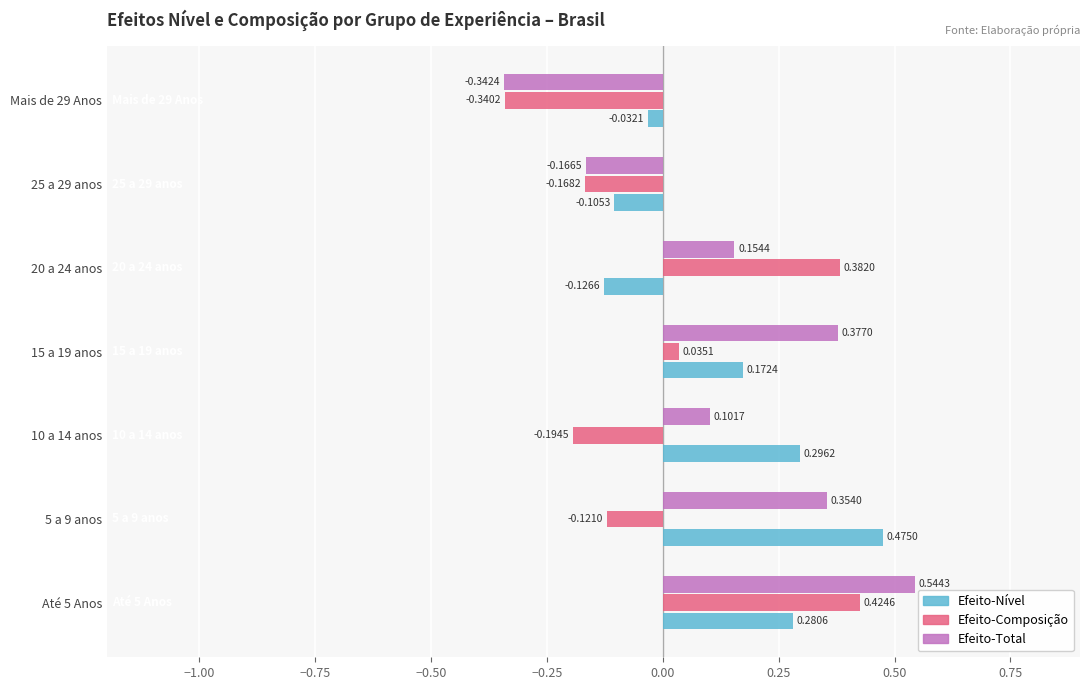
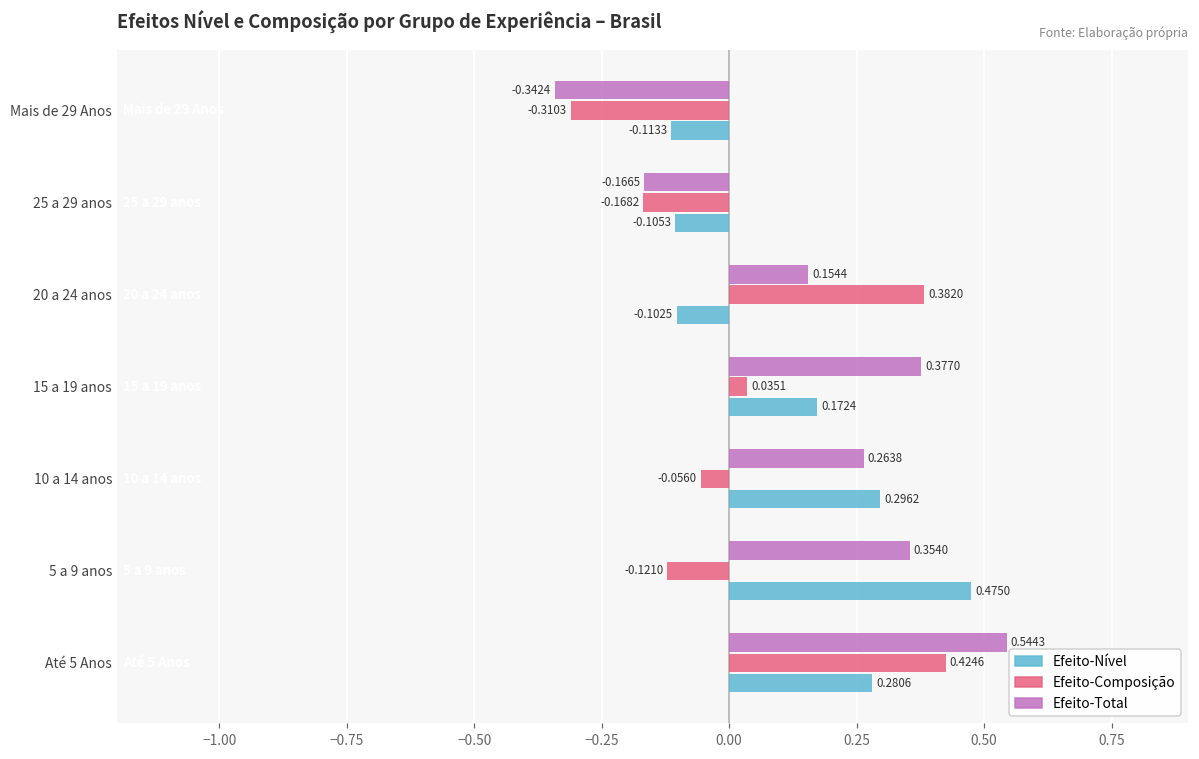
Efeito-Composição, Mais de 29 Anos: -0.3402 -> -0.3103
Efeito-Nível, Mais de 29 Anos: -0.0321 -> -0.1133
Efeito-Nível, 20 a 24 anos: -0.1266 -> -0.1025
Efeito-Total, 10 a 14 anos: 0.1017 -> 0.2638
Efeito-Composição, 10 a 14 anos: -0.1945 -> -0.0560
